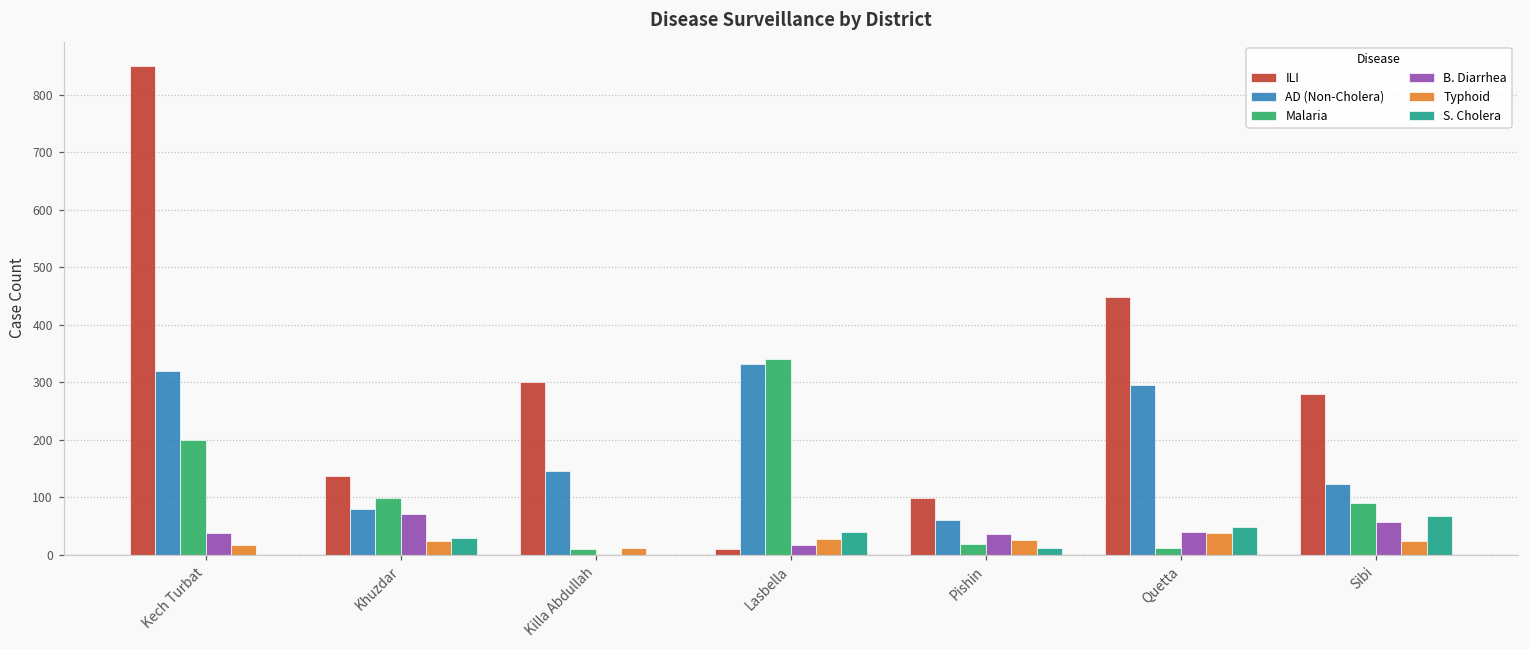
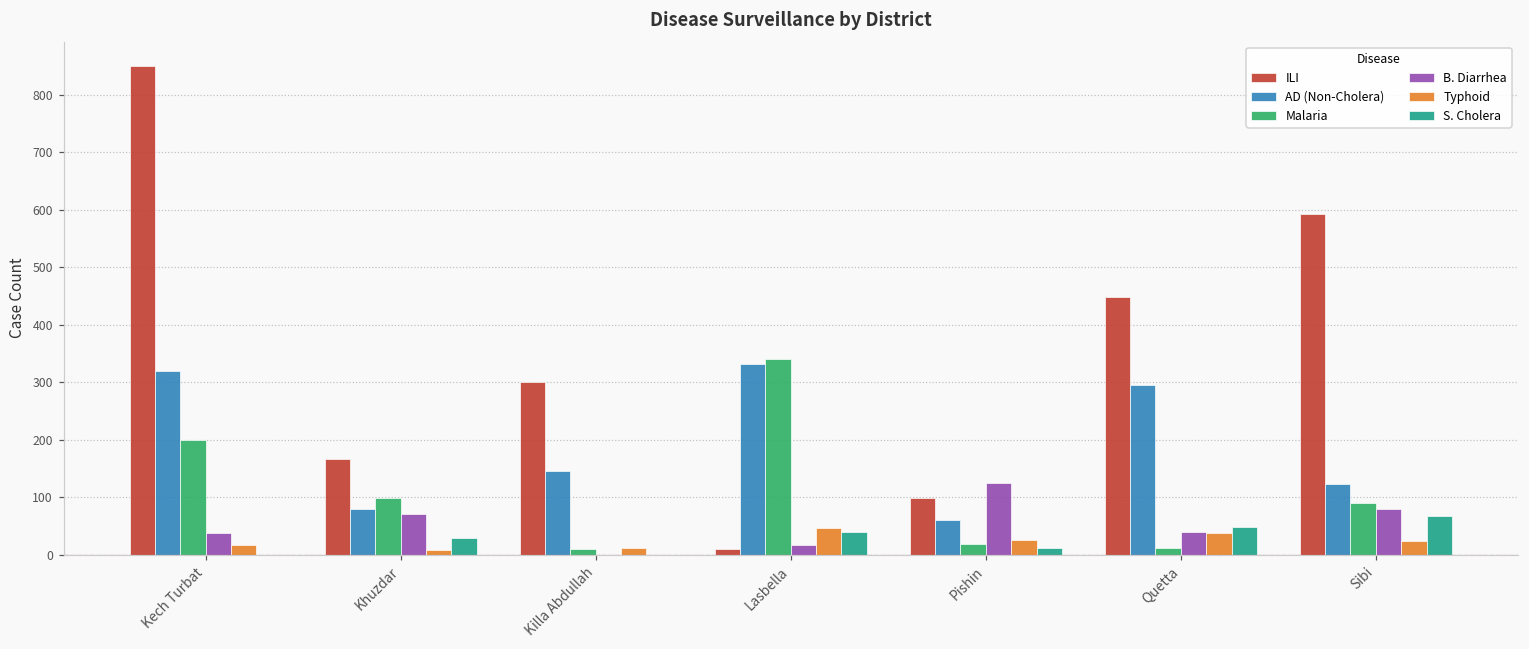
ILI, Khuzdar: 140 -> 170
Typhoid, Khuzdar: 20 -> 10
Typhoid, Lasbella: 30 -> 50
B. Diarrhea, Pishin: 40 -> 120
ILI, Sibi: 280 -> 590
B. Diarrhea, Sibi: 60 -> 80
